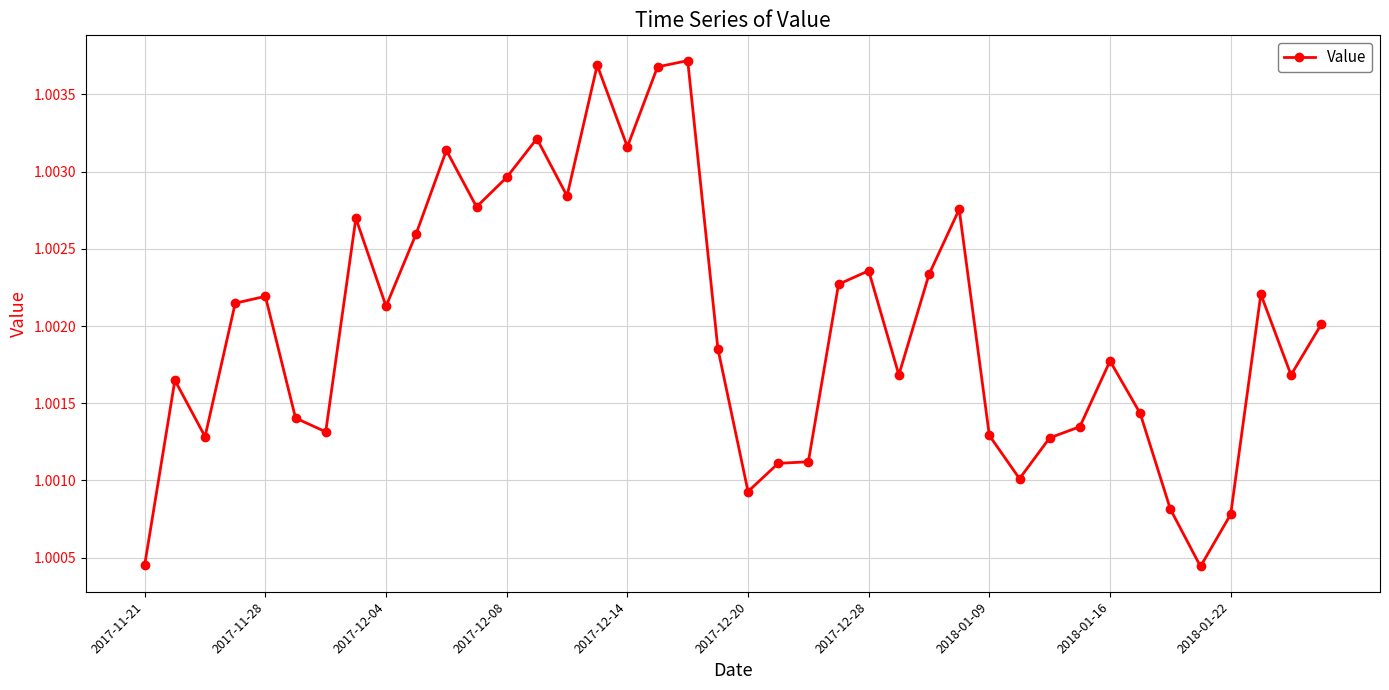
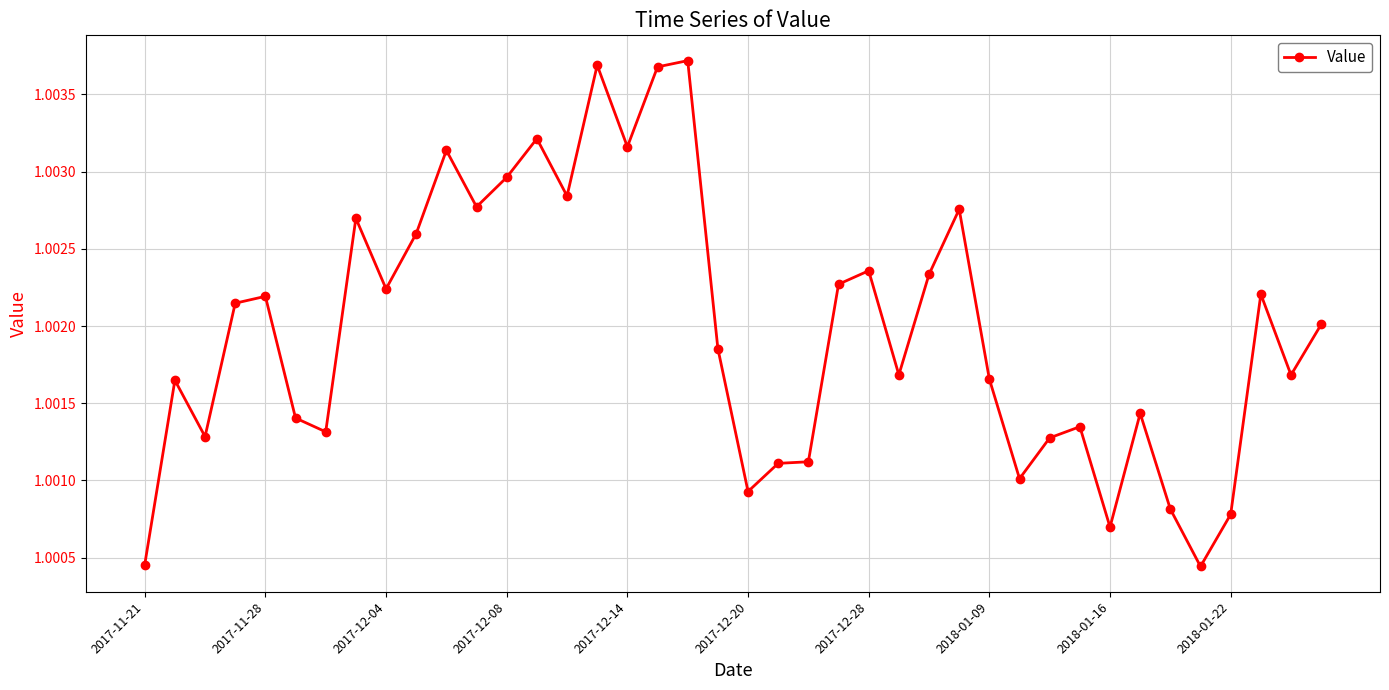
2017-12-04: 1.00213 -> 1.00224
2018-01-09: 1.00129 -> 1.00166
2018-01-16: 1.00177 -> 1.00070
